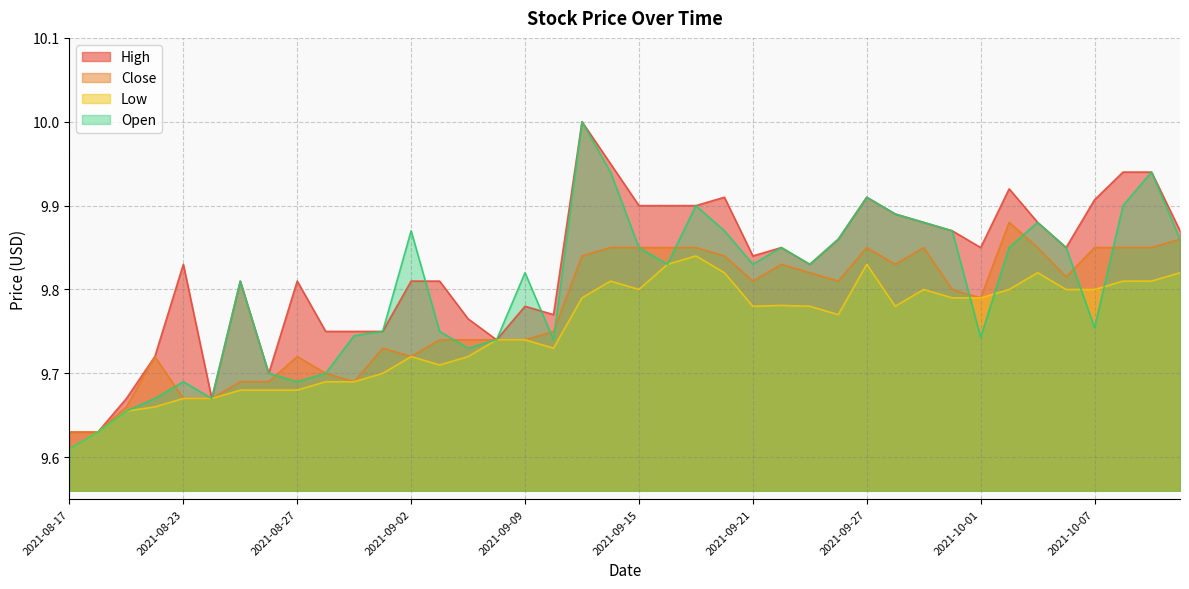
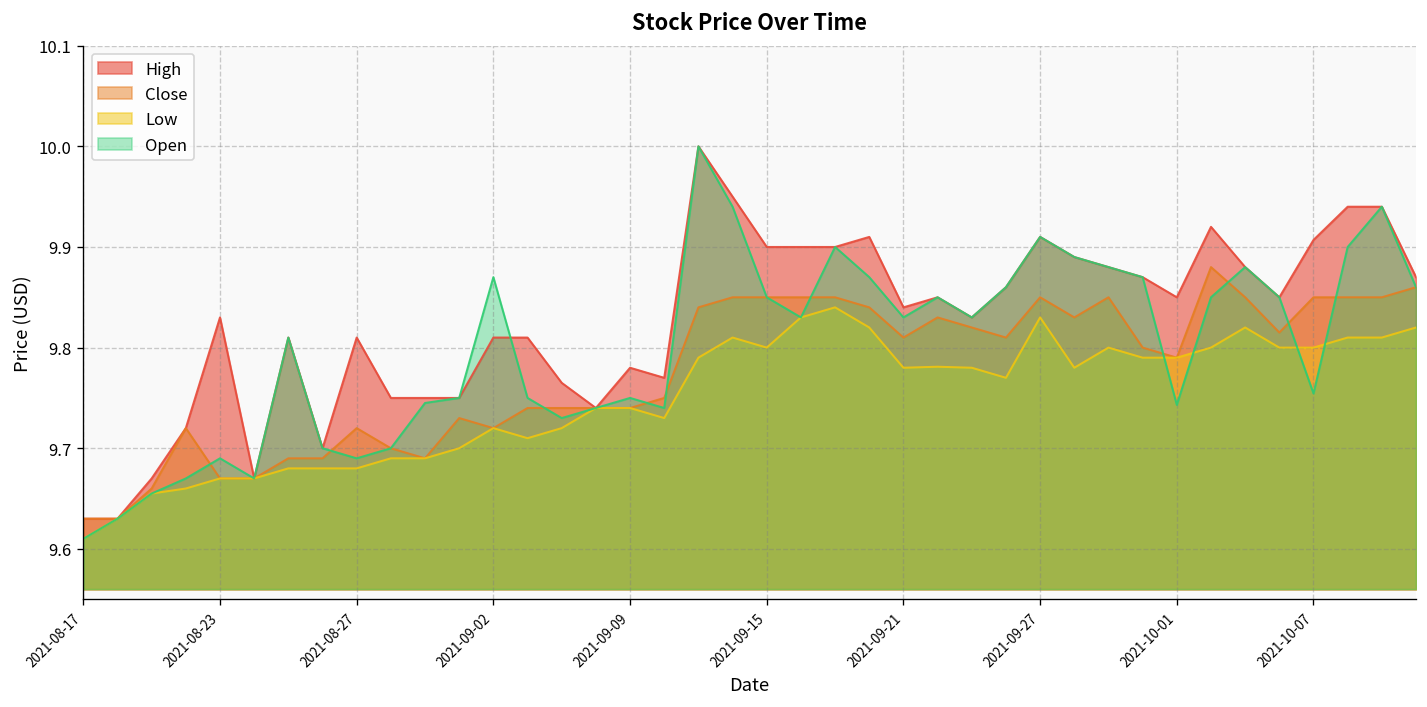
Open, 2021-09-09: 9.82 -> 9.75
